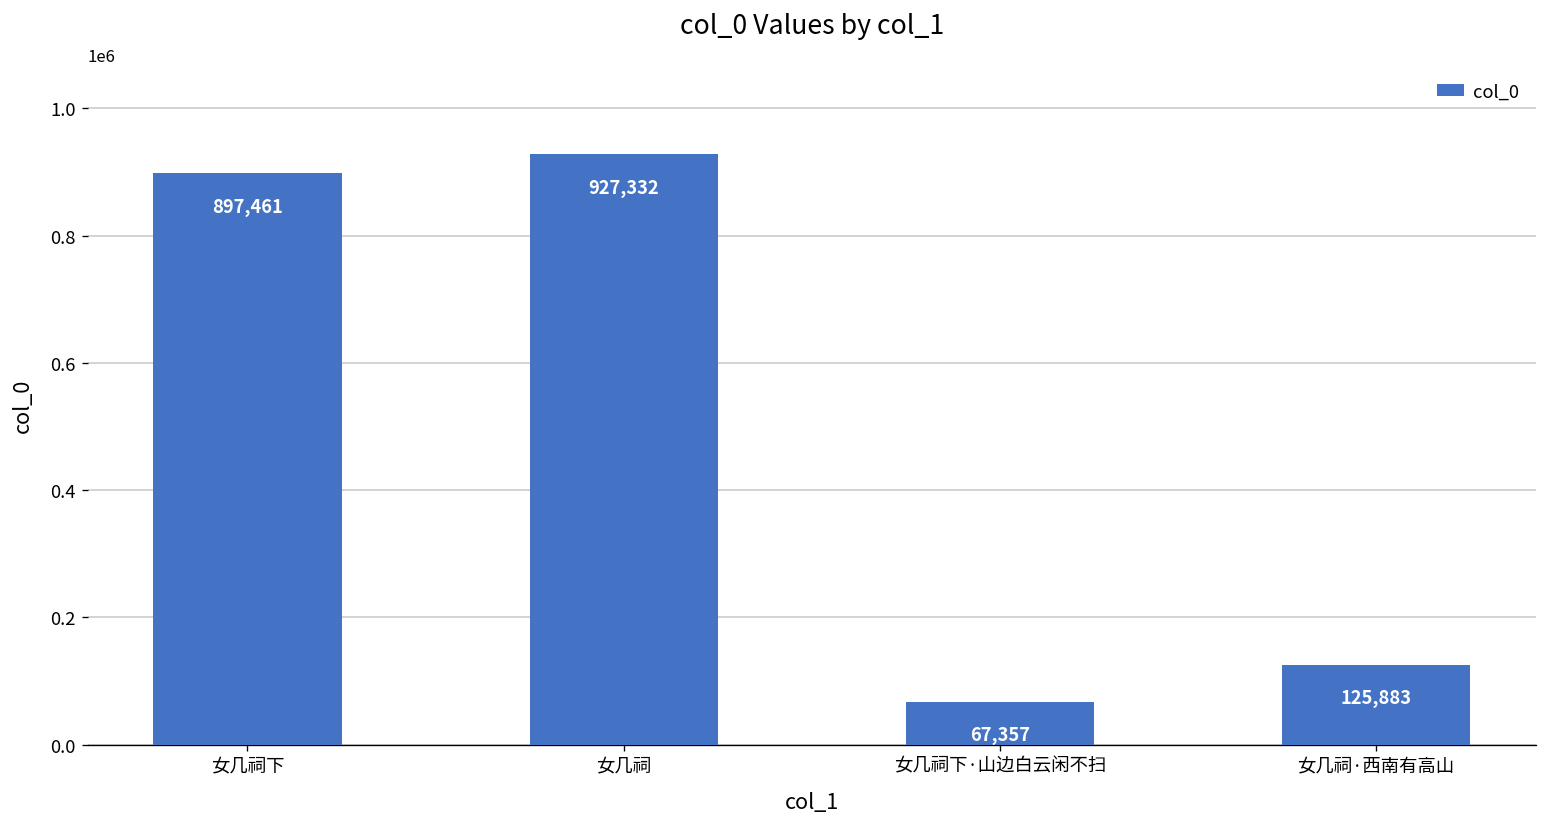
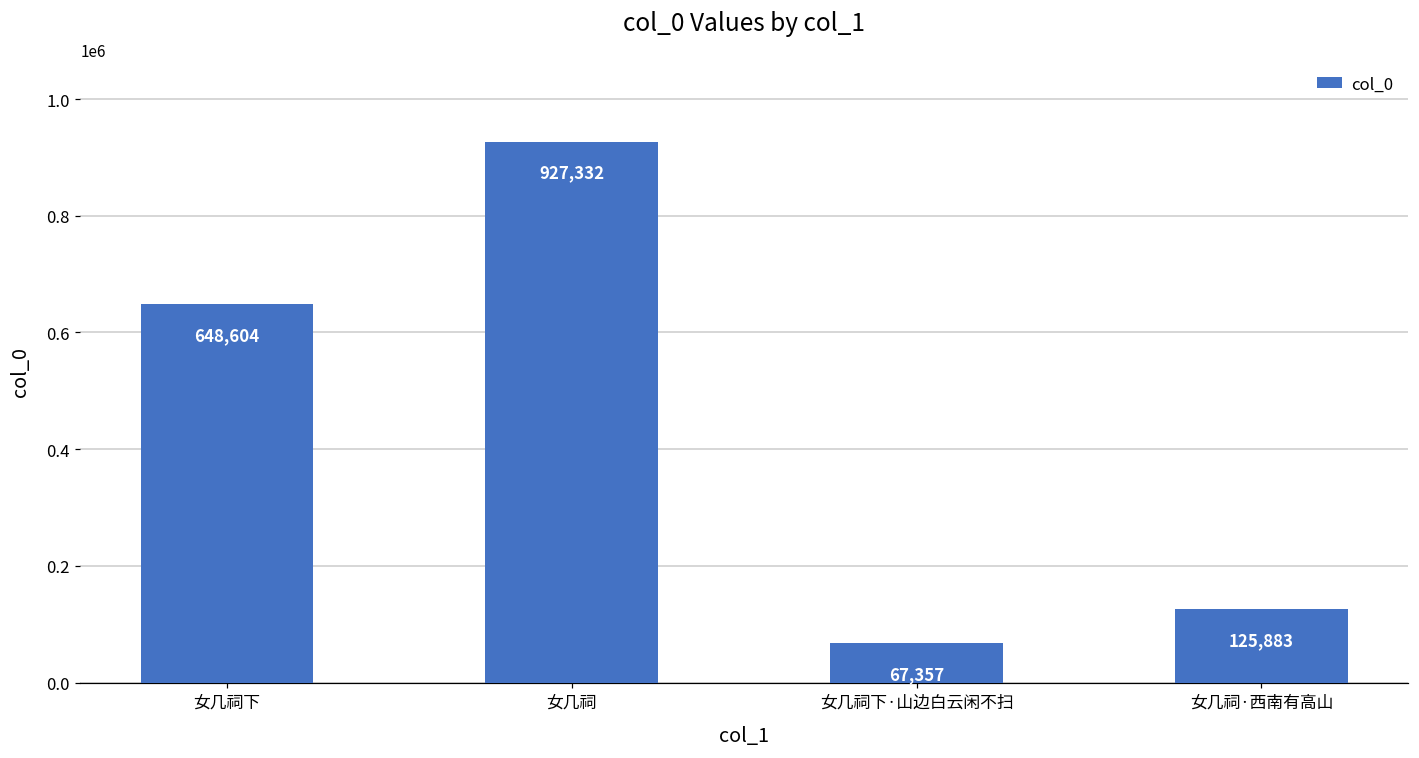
女几祠下: 897,461 -> 648,604
